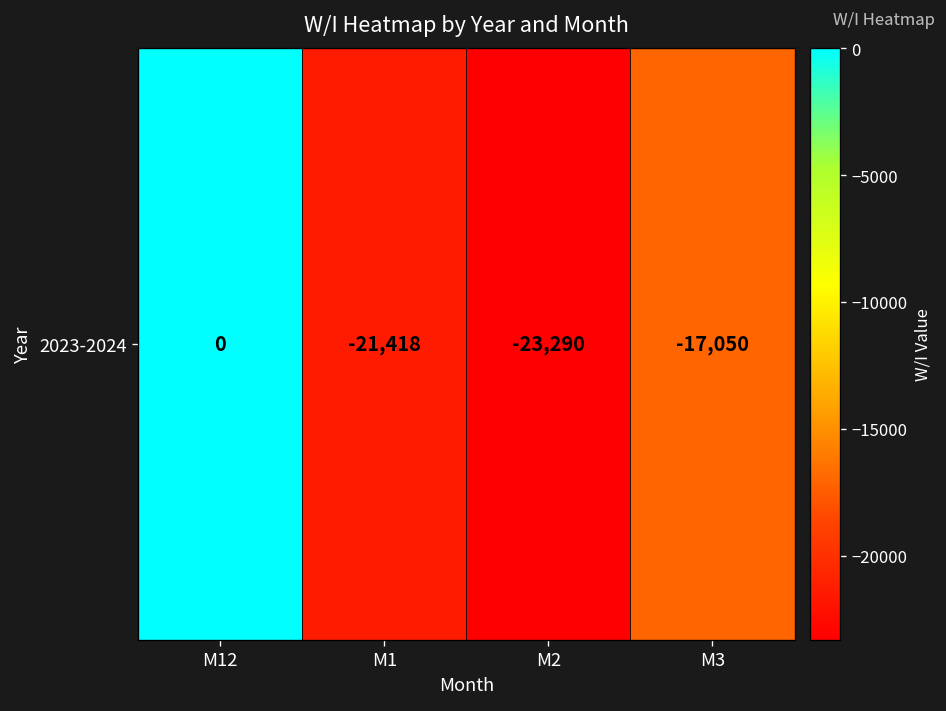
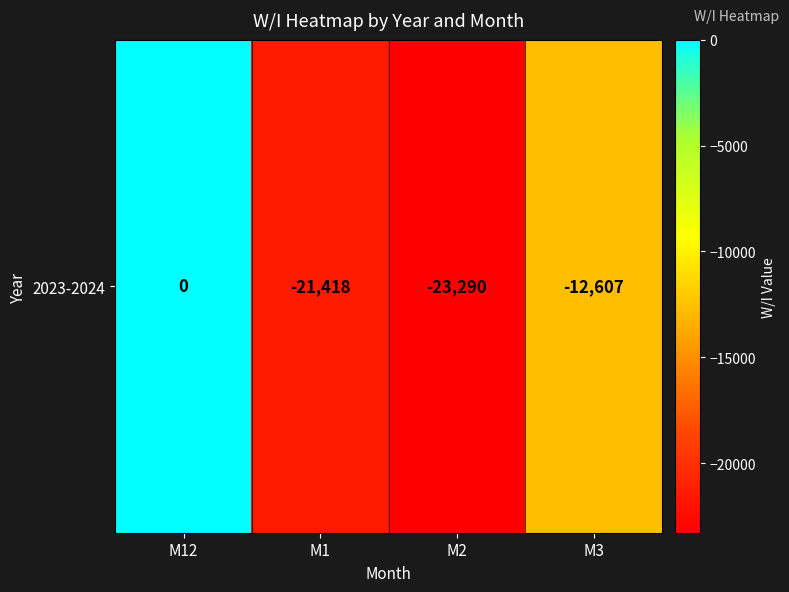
2023-2024, M3: -17,050 -> -12,607
